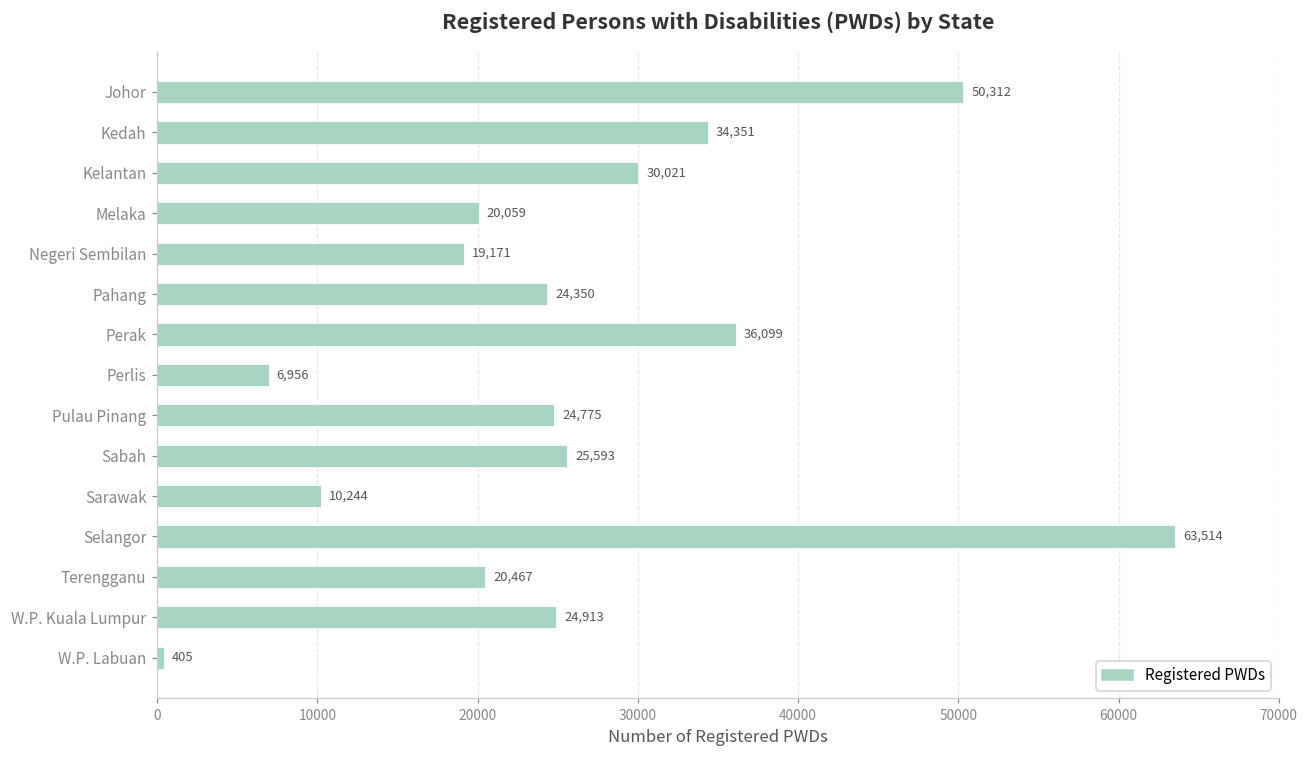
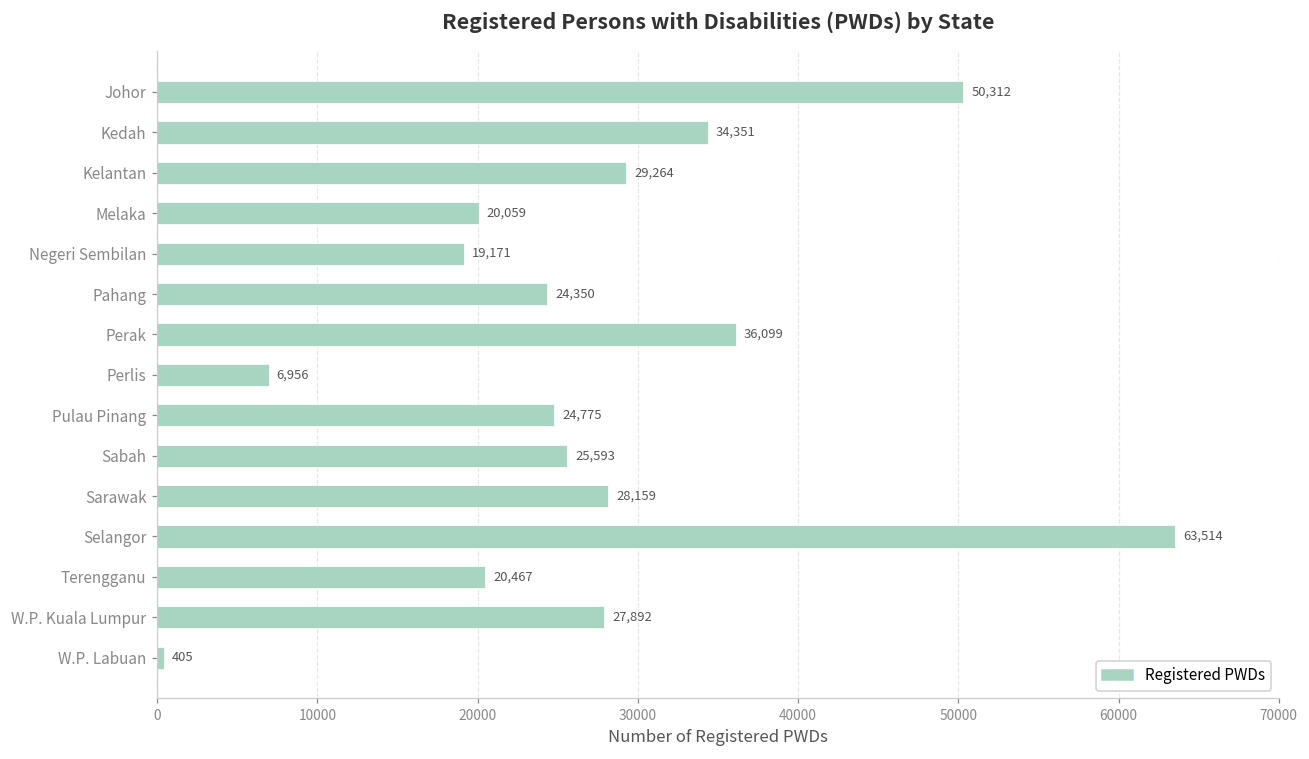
Kelantan: 30,021 -> 29,264
Sarawak: 10,244 -> 28,159
W.P. Kuala Lumpur: 24,913 -> 27,892
